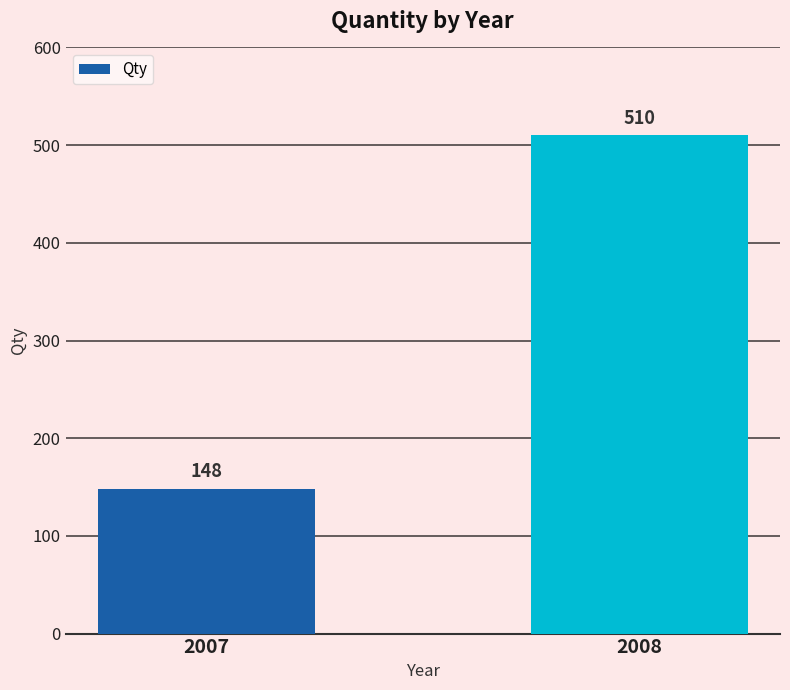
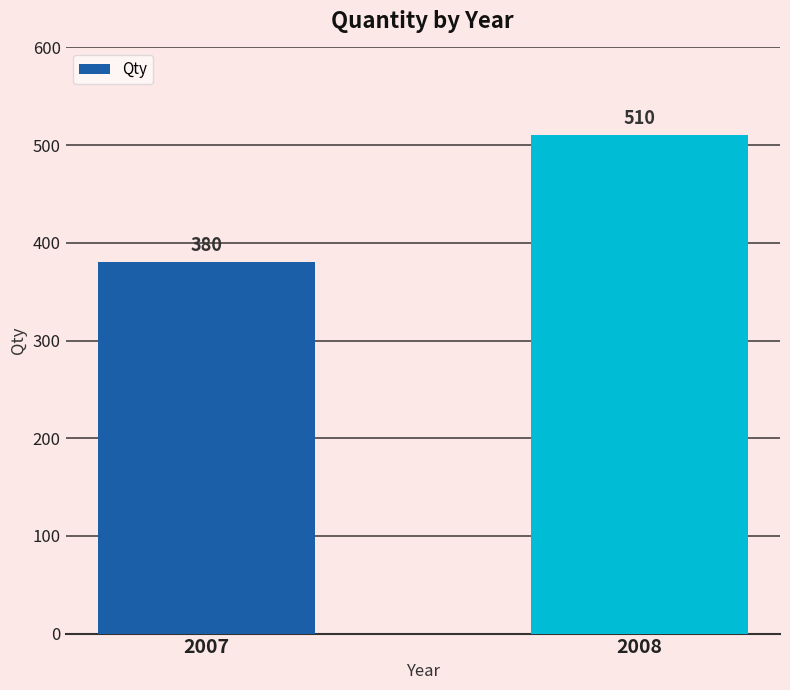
2007: 148 -> 380
